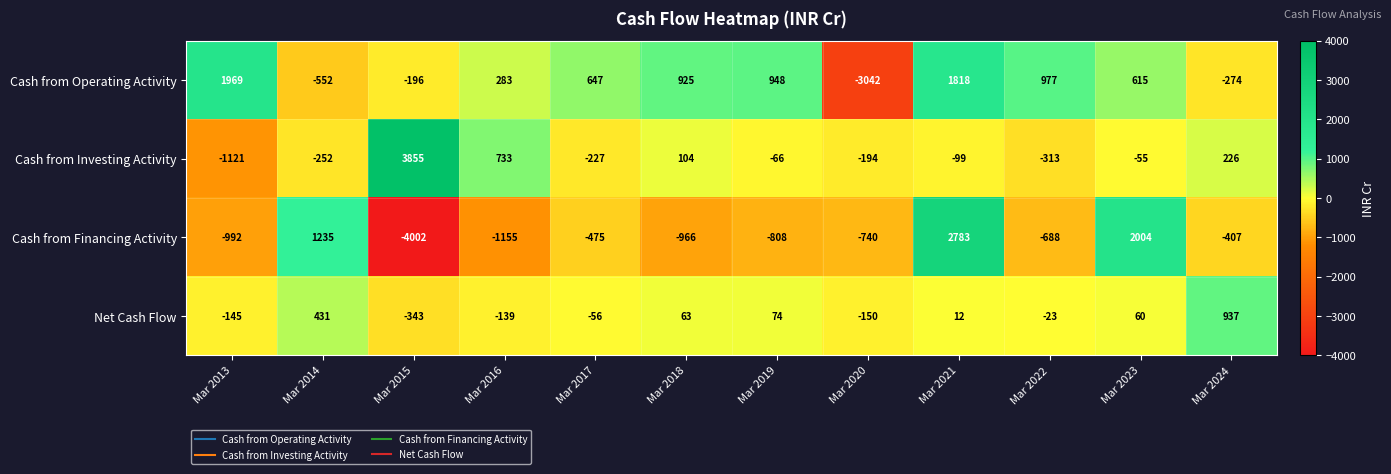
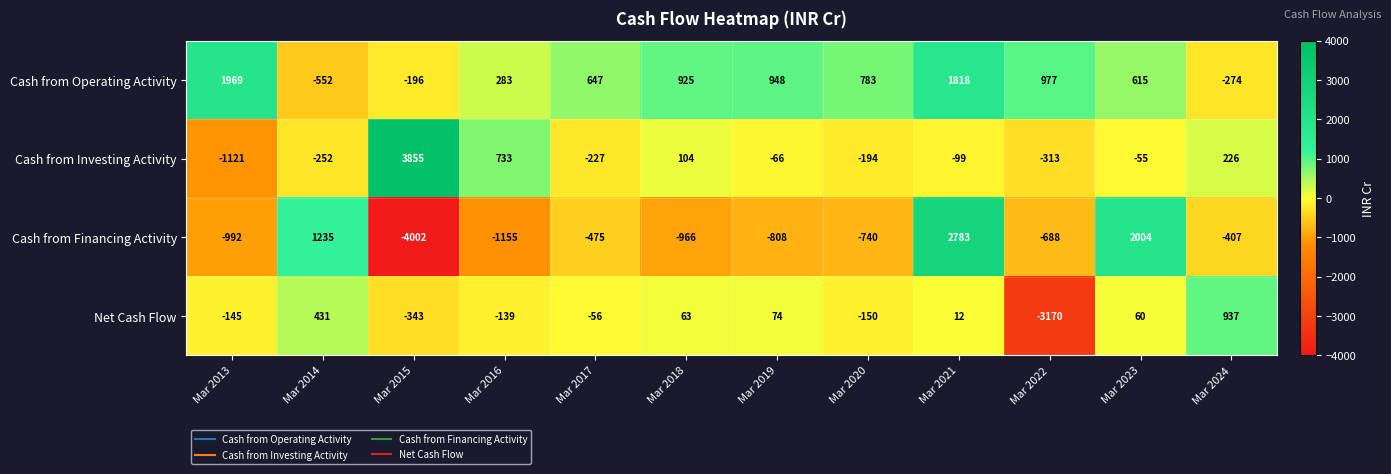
Cash from Operating Activity, Mar 2020: -3042 -> 783
Net Cash Flow, Mar 2022: -23 -> -3170
